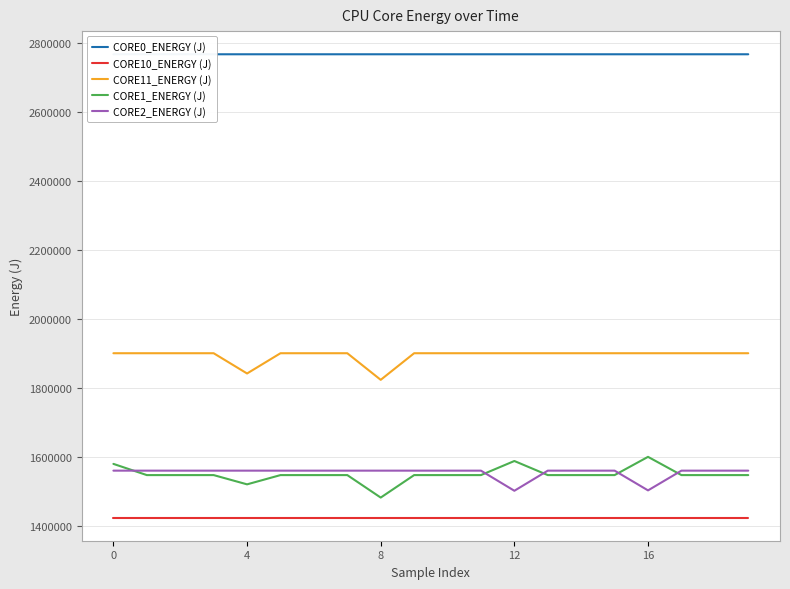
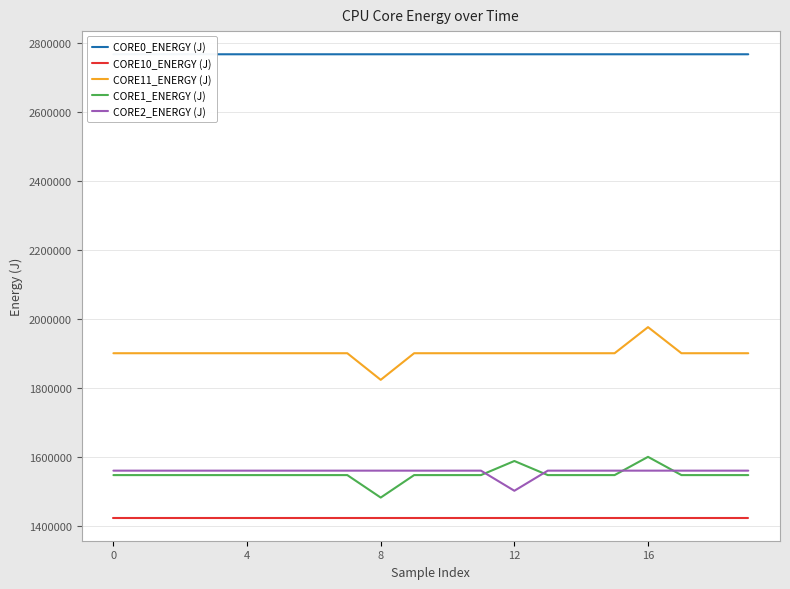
CORE1_ENERGY (J), 0: 1580000 -> 1550000
CORE11_ENERGY (J), 4: 1840000 -> 1900000
CORE1_ENERGY (J), 4: 1520000 -> 1550000
CORE11_ENERGY (J), 16: 1900000 -> 1980000
CORE2_ENERGY (J), 16: 1500000 -> 1560000
